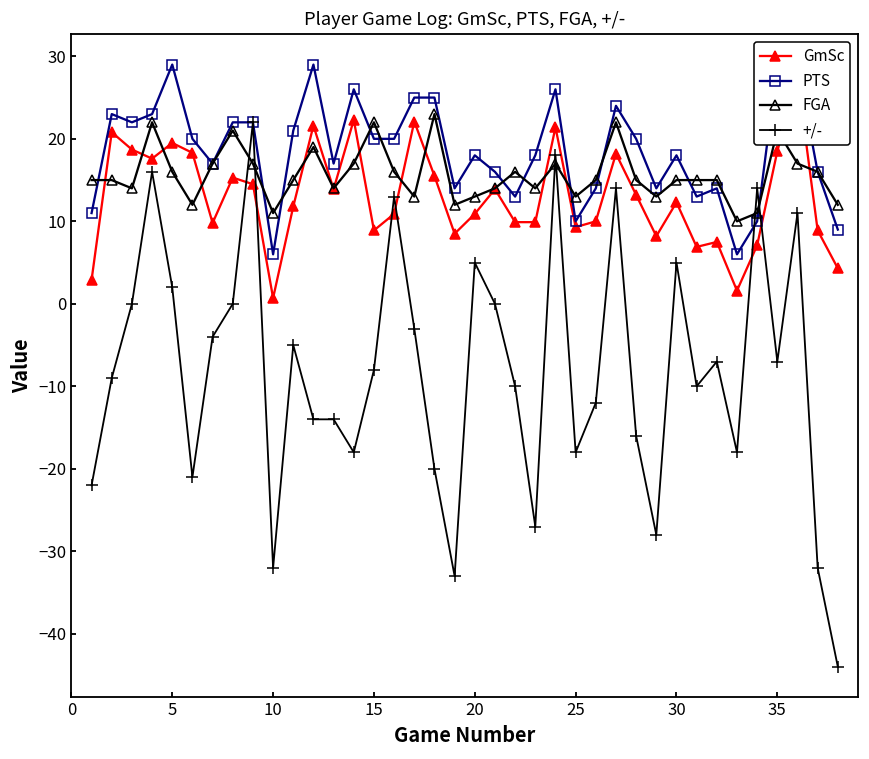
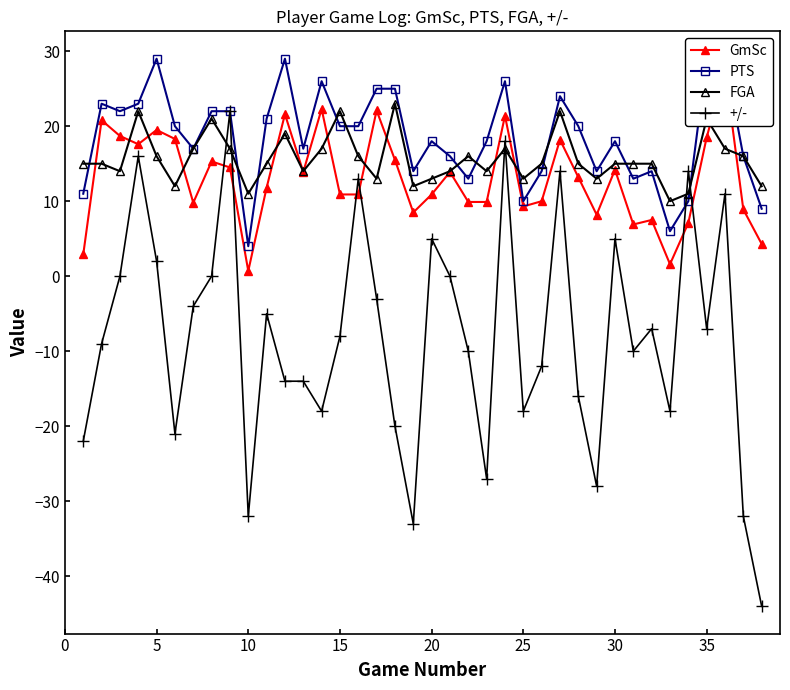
PTS, 10: 6 -> 4
GmSc, 15: 9 -> 11
GmSc, 30: 12 -> 14
